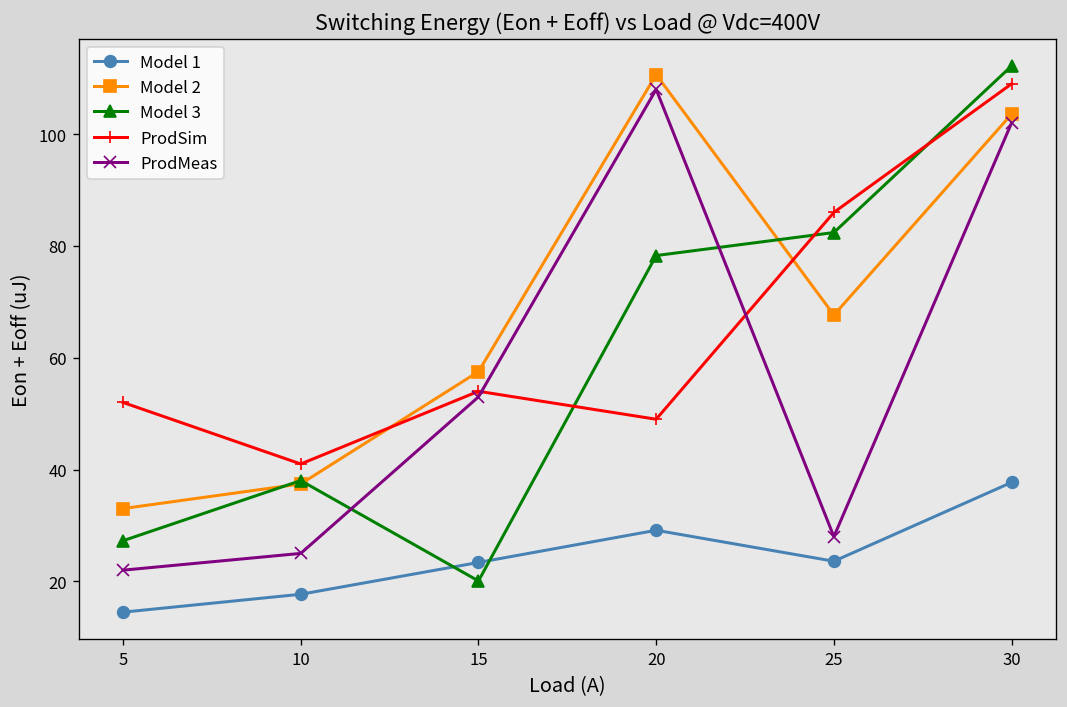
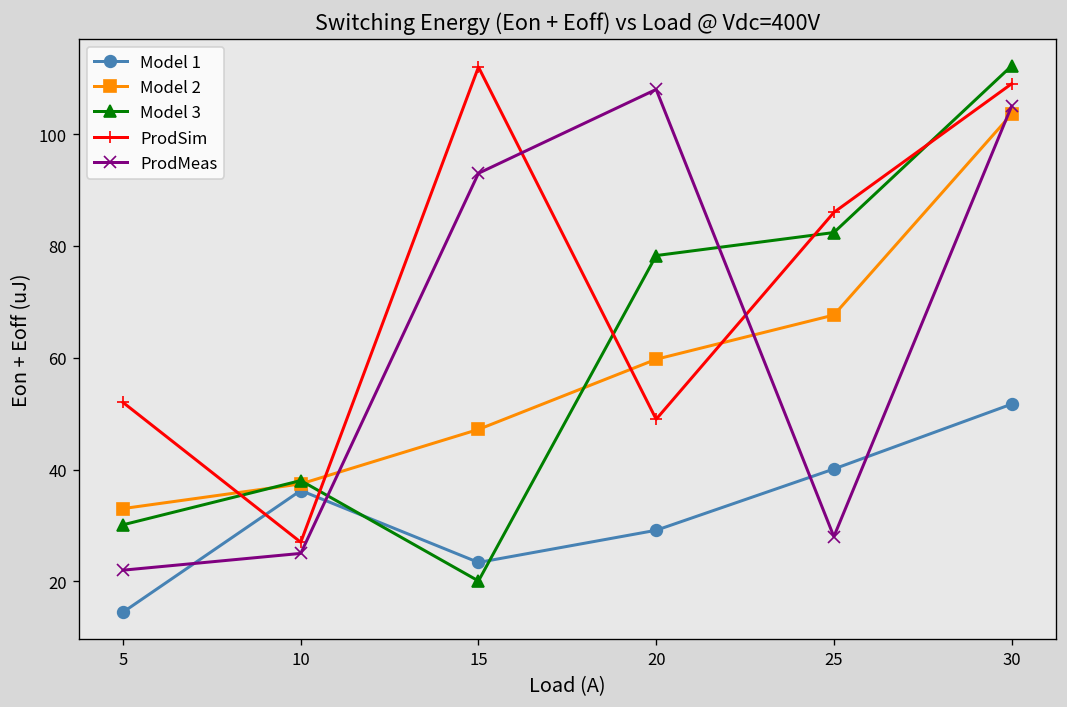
Model 3, 5: 27 -> 30
Model 1, 10: 18 -> 36
ProdSim, 10: 41 -> 27
Model 2, 15: 58 -> 47
ProdSim, 15: 54 -> 112
ProdMeas, 15: 53 -> 93
Model 2, 20: 111 -> 60
Model 1, 25: 24 -> 40
Model 1, 30: 38 -> 52
ProdMeas, 30: 102 -> 105
